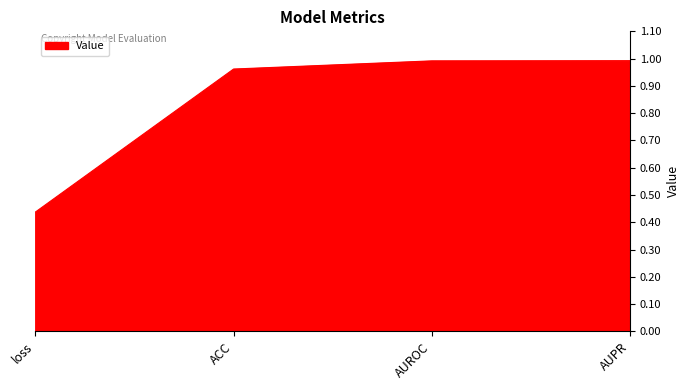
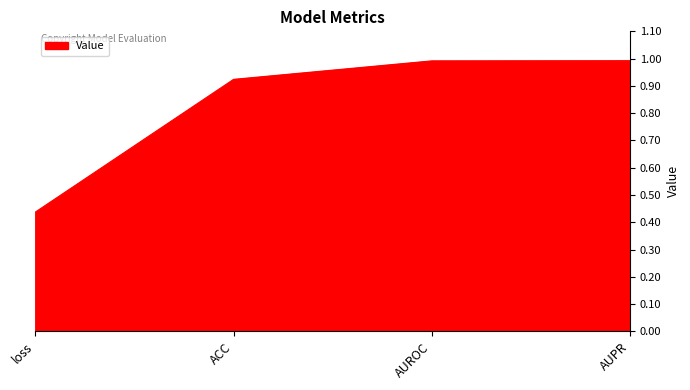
ACC: 0.96 -> 0.92
